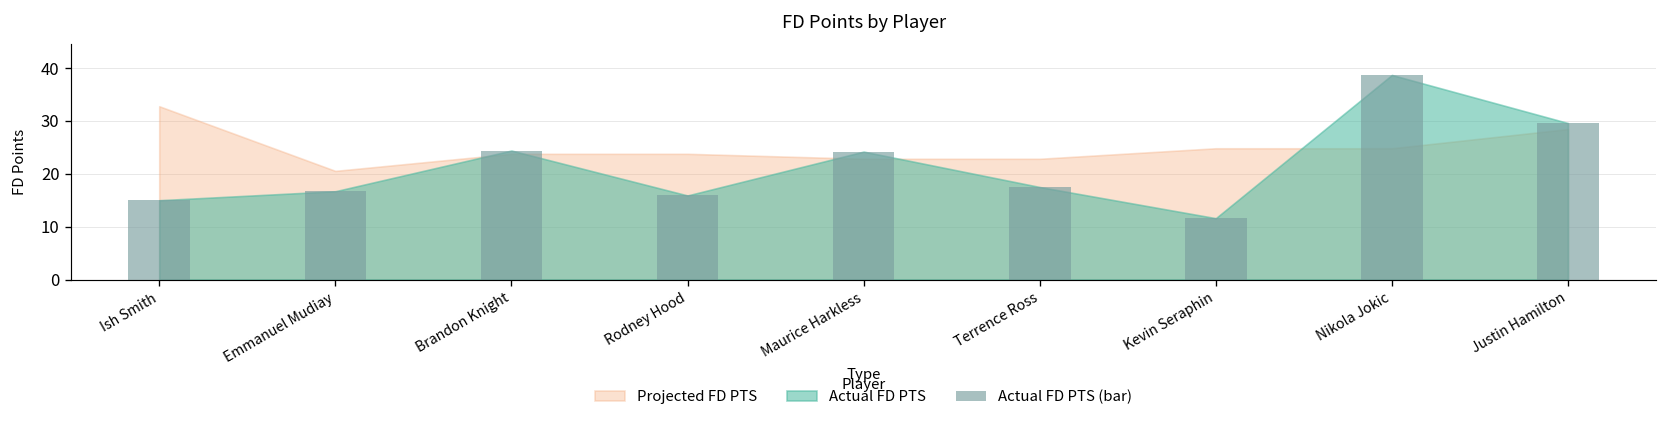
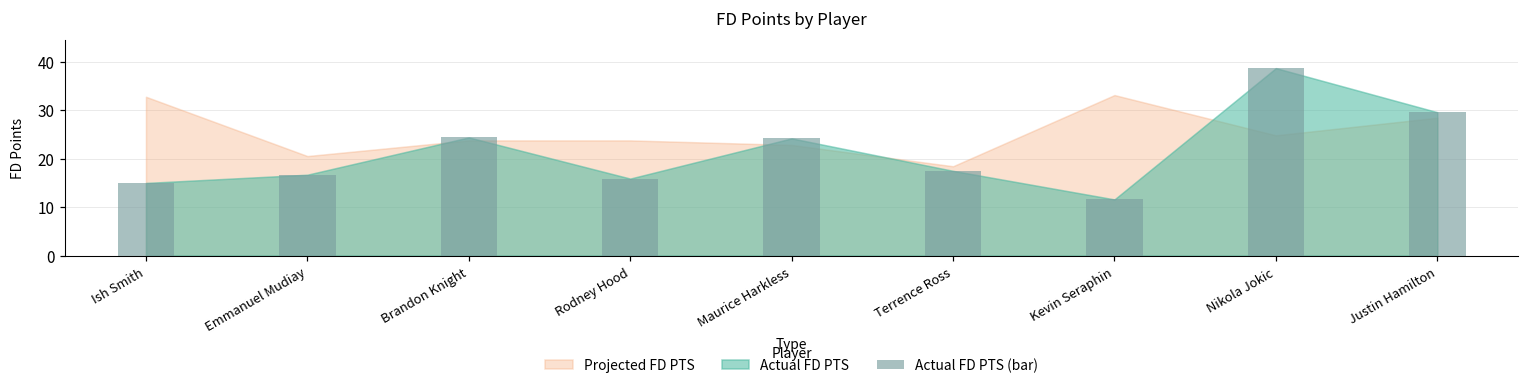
Projected FD PTS, Terrence Ross: 23 -> 18
Projected FD PTS, Kevin Seraphin: 25 -> 33
